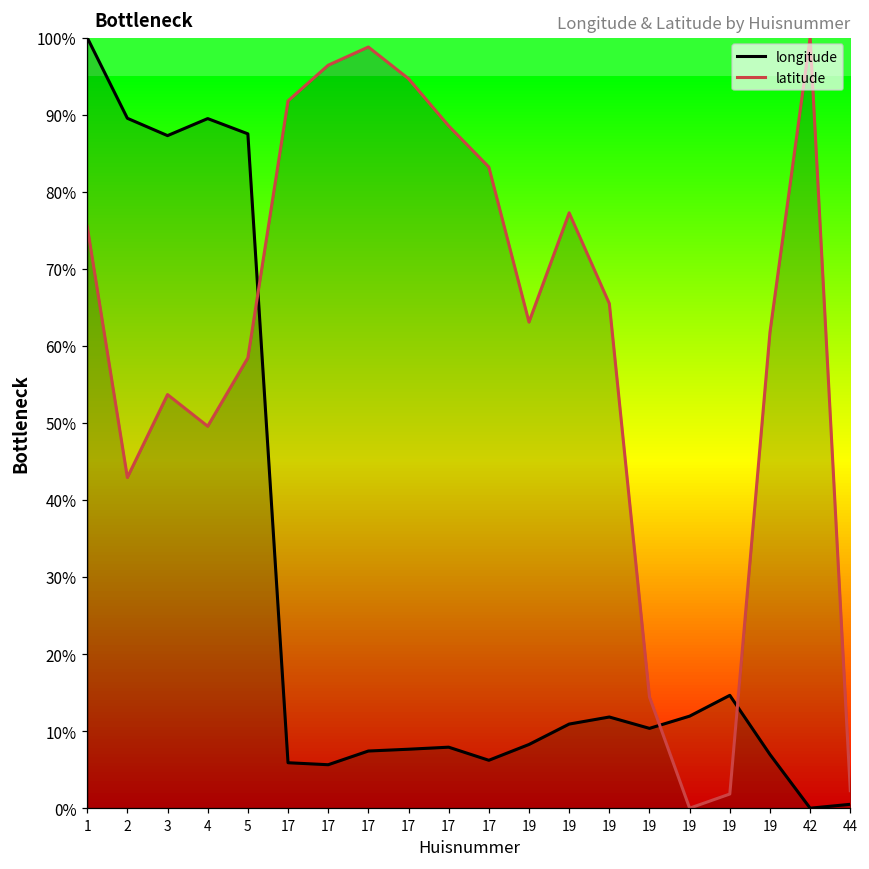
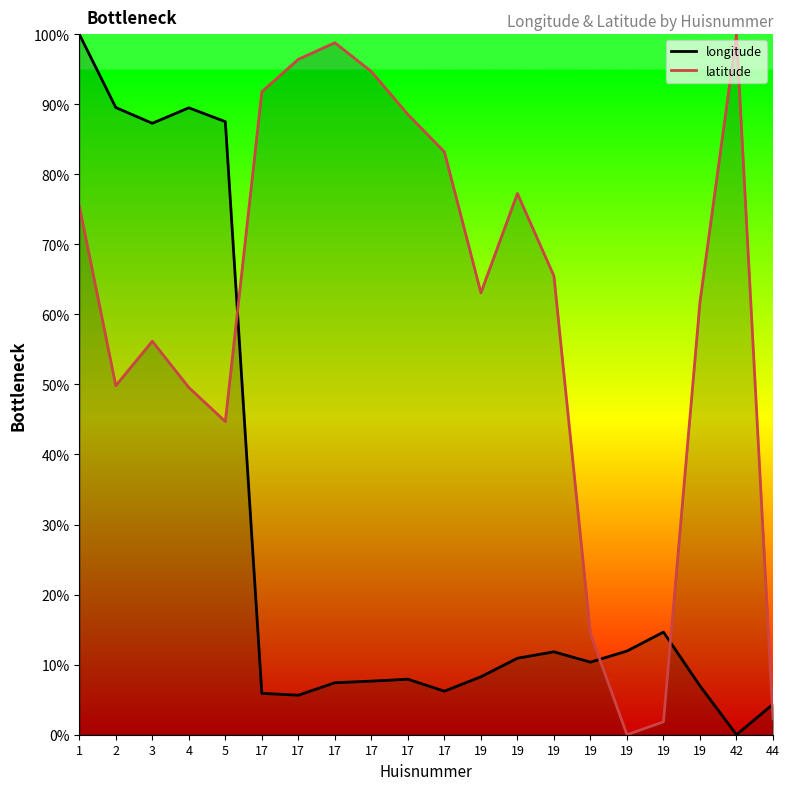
latitude, 2: 43% -> 50%
latitude, 3: 54% -> 56%
latitude, 5: 58% -> 45%
longitude, 44: 1% -> 4%
